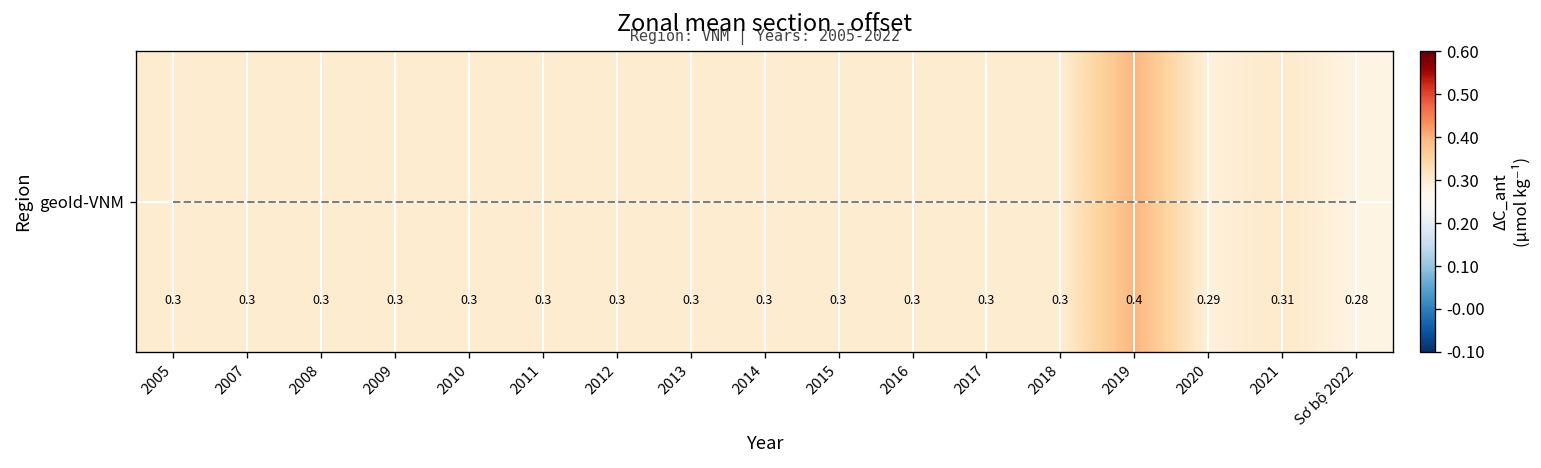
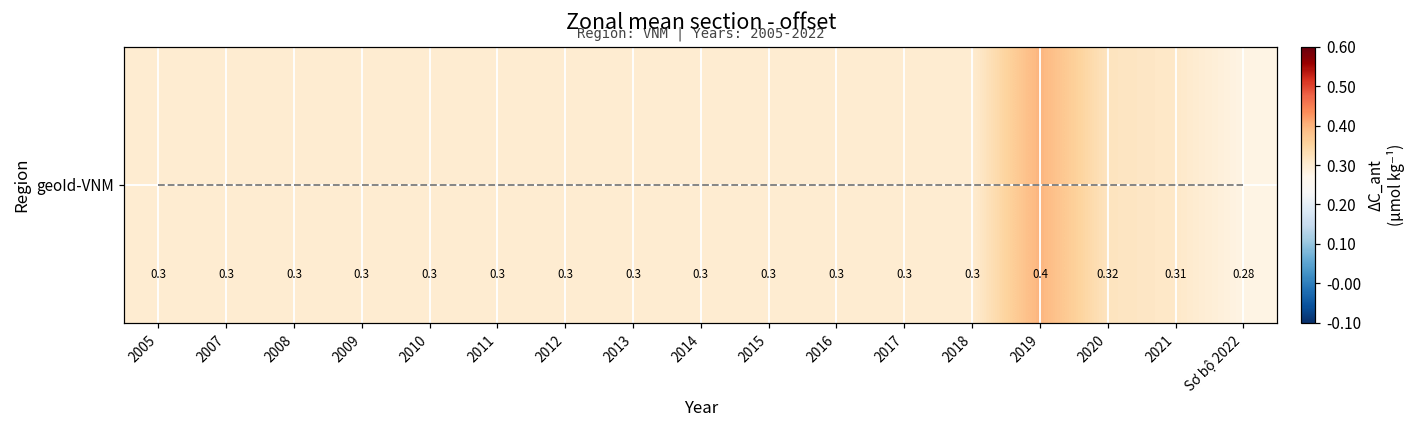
geoId-VNM, 2020: 0.29 -> 0.32
